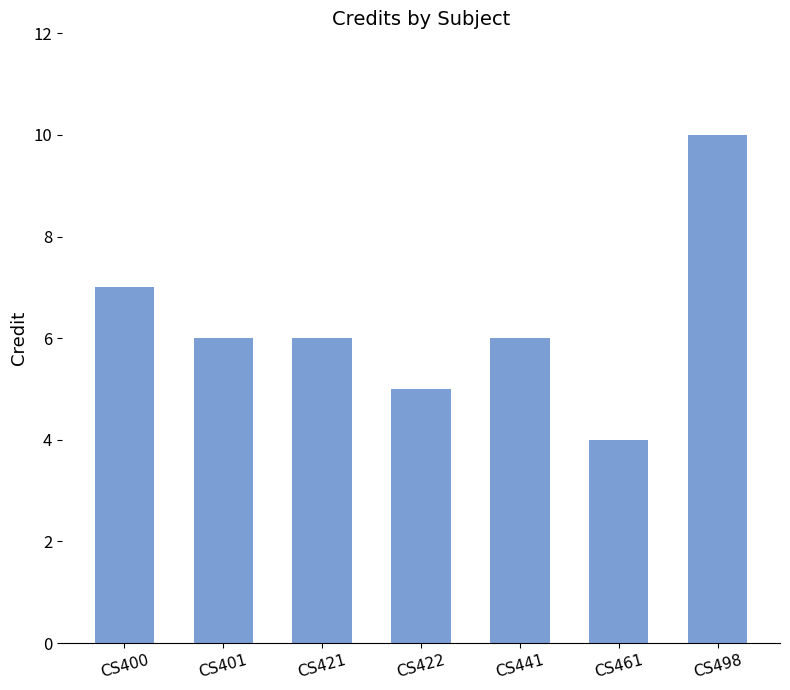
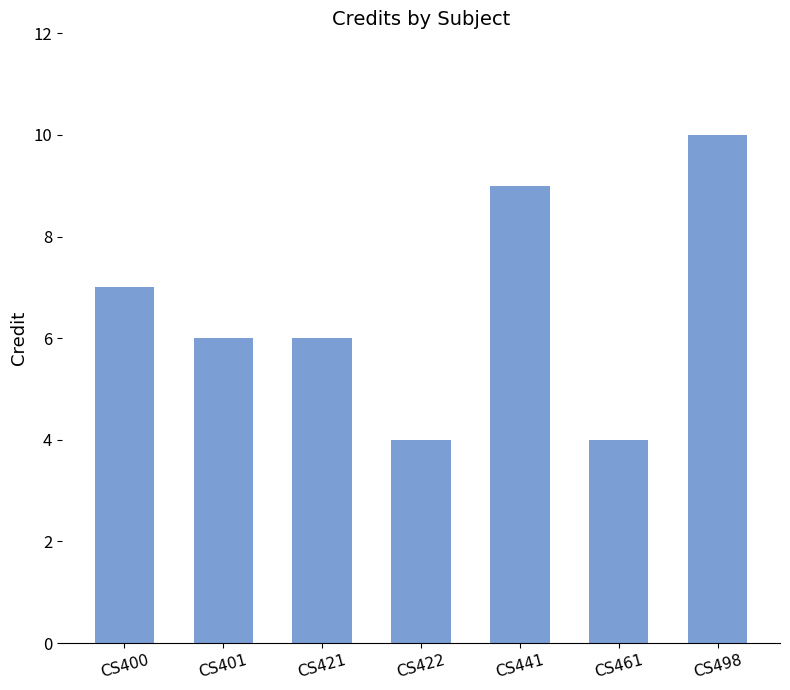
CS422: 5 -> 4
CS441: 6 -> 9
